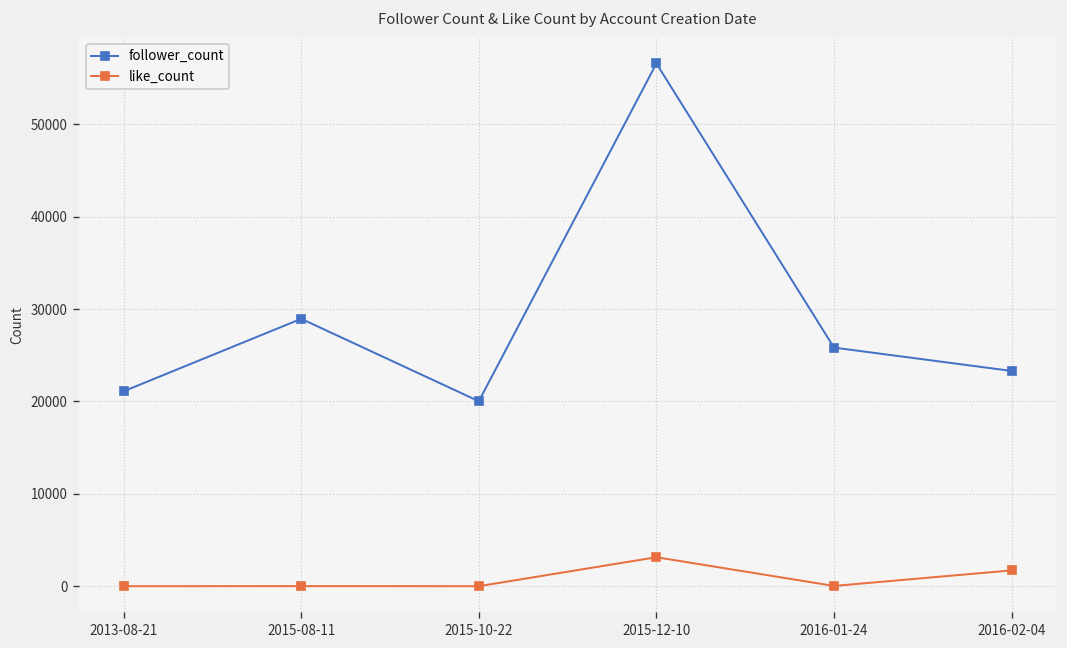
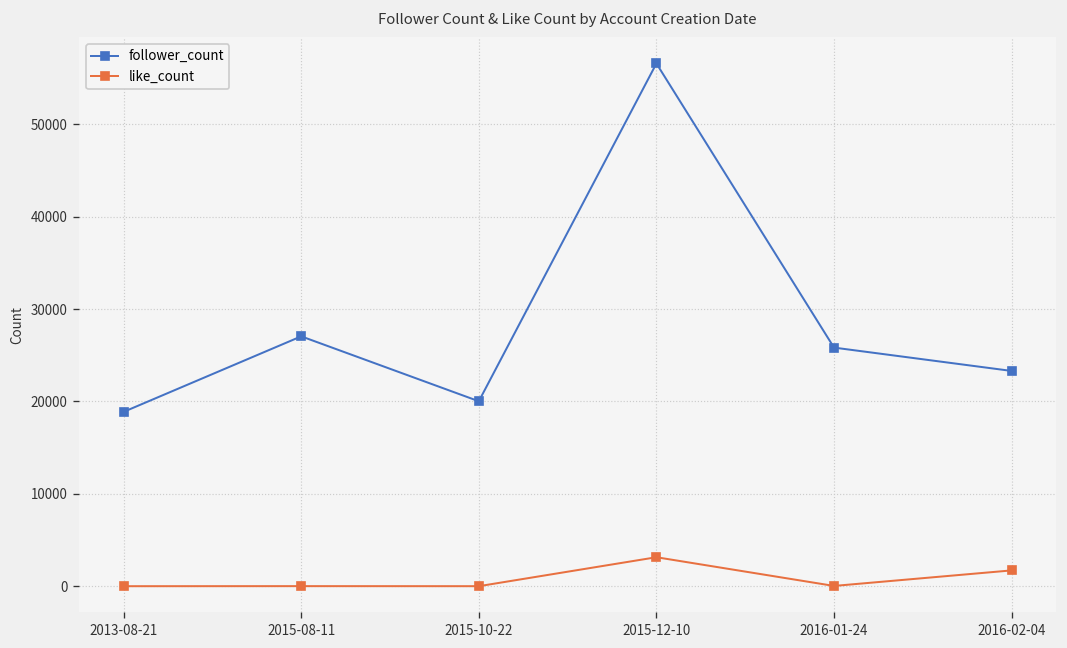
follower_count, 2013-08-21: 21000 -> 19000
follower_count, 2015-08-11: 29000 -> 27000
